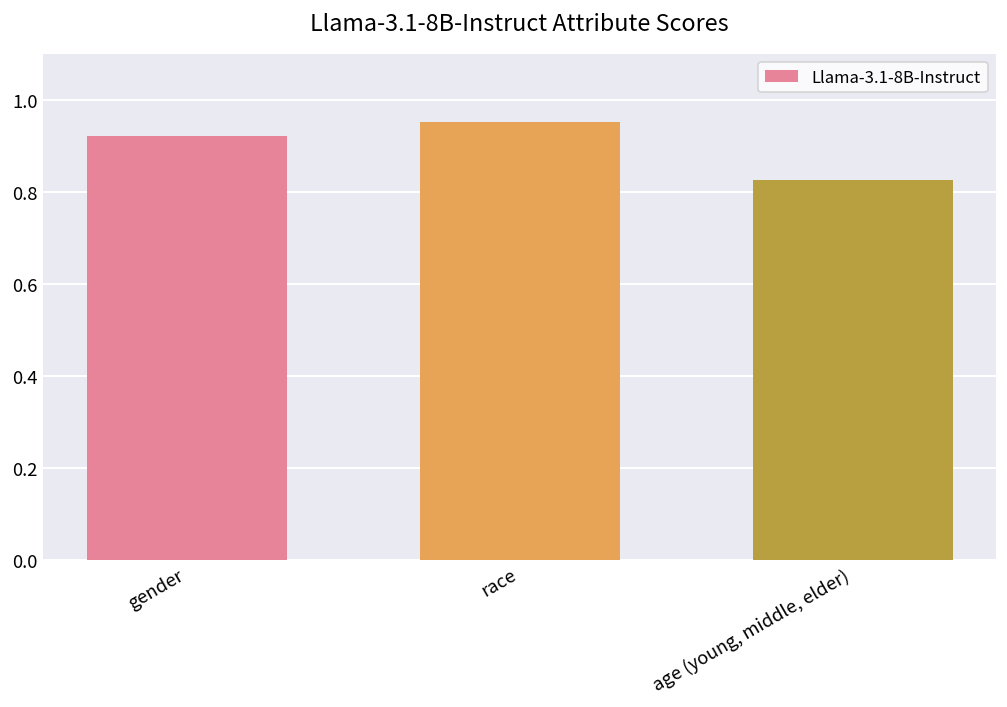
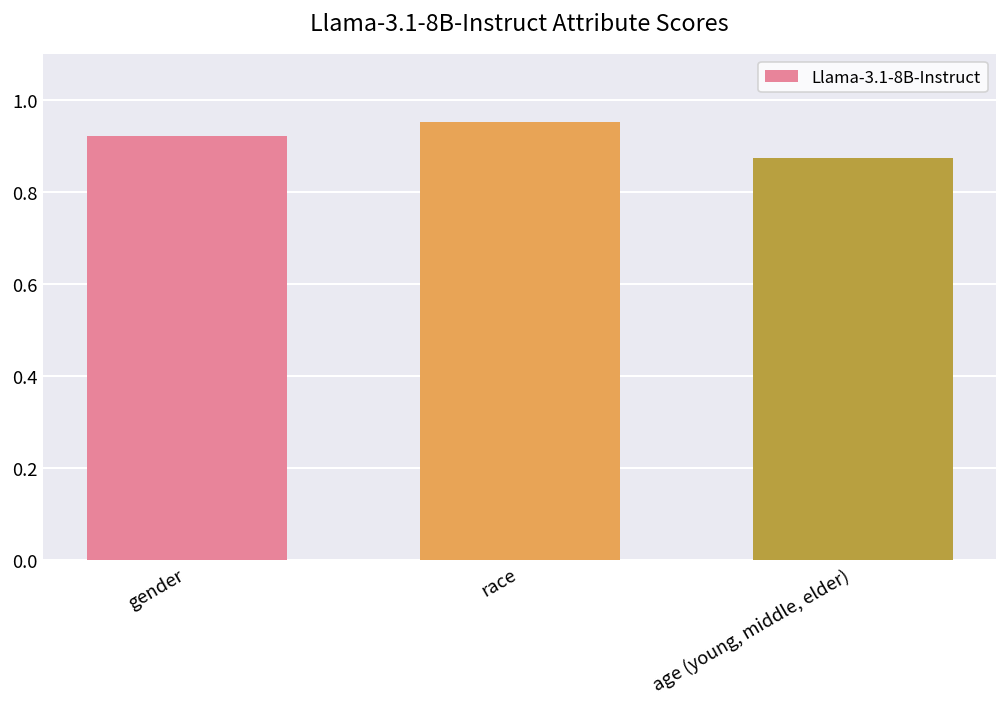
age (young, middle, elder): 0.83 -> 0.87
